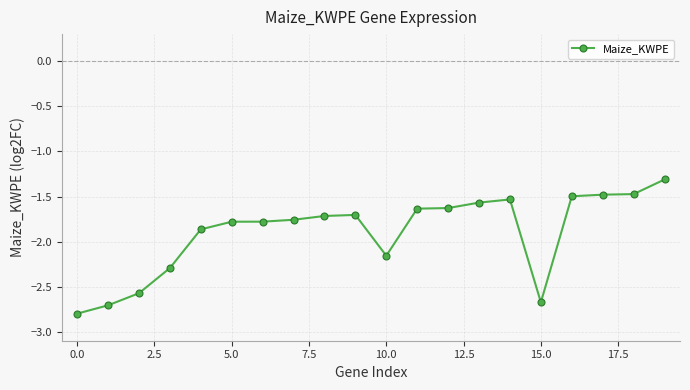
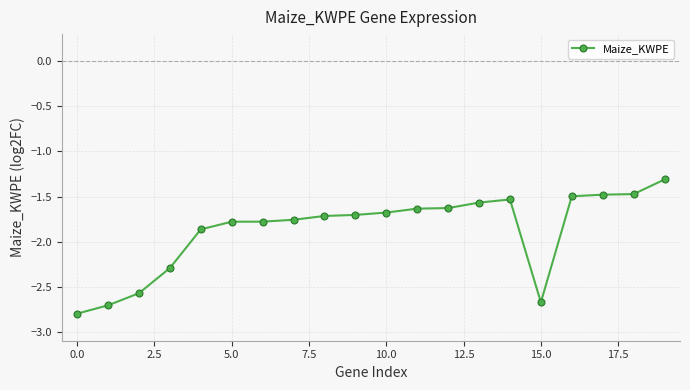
10.0: -2.2 -> -1.7
